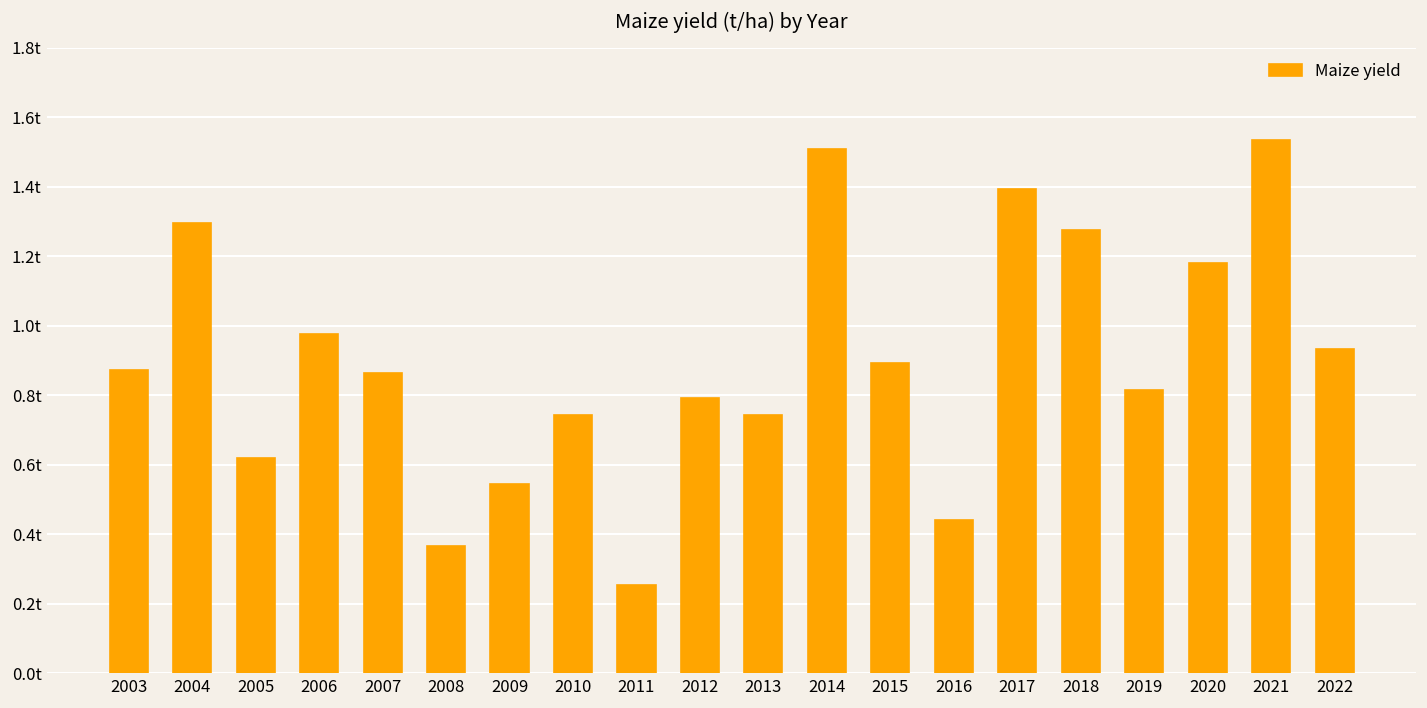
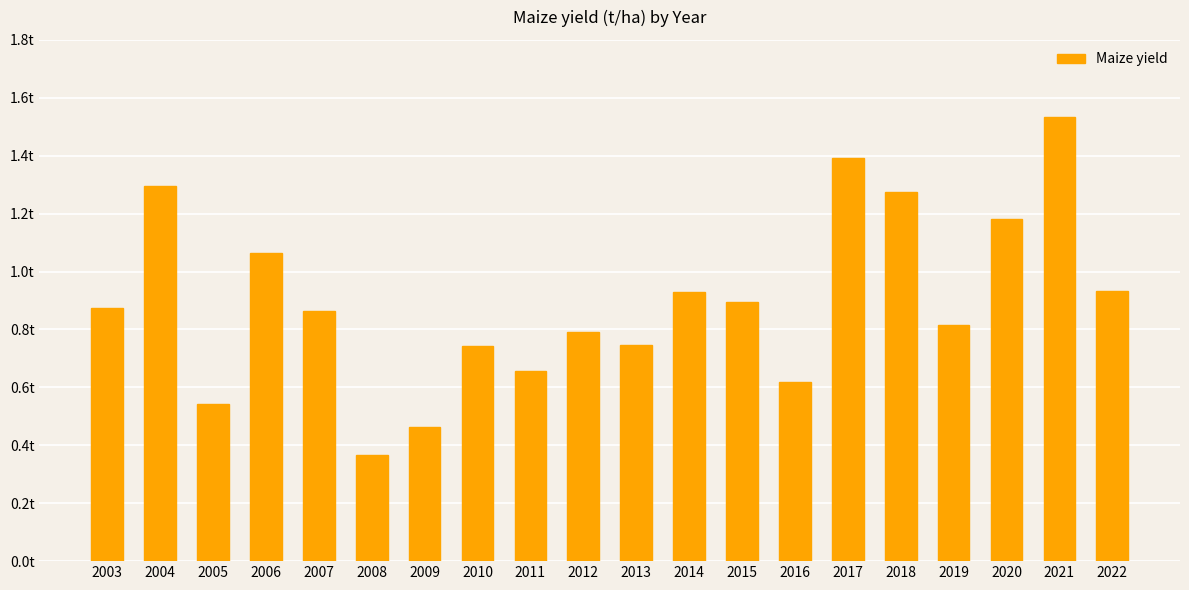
2005: 0.62t -> 0.54t
2006: 0.98t -> 1.07t
2009: 0.55t -> 0.46t
2011: 0.26t -> 0.66t
2014: 1.51t -> 0.93t
2016: 0.44t -> 0.62t
